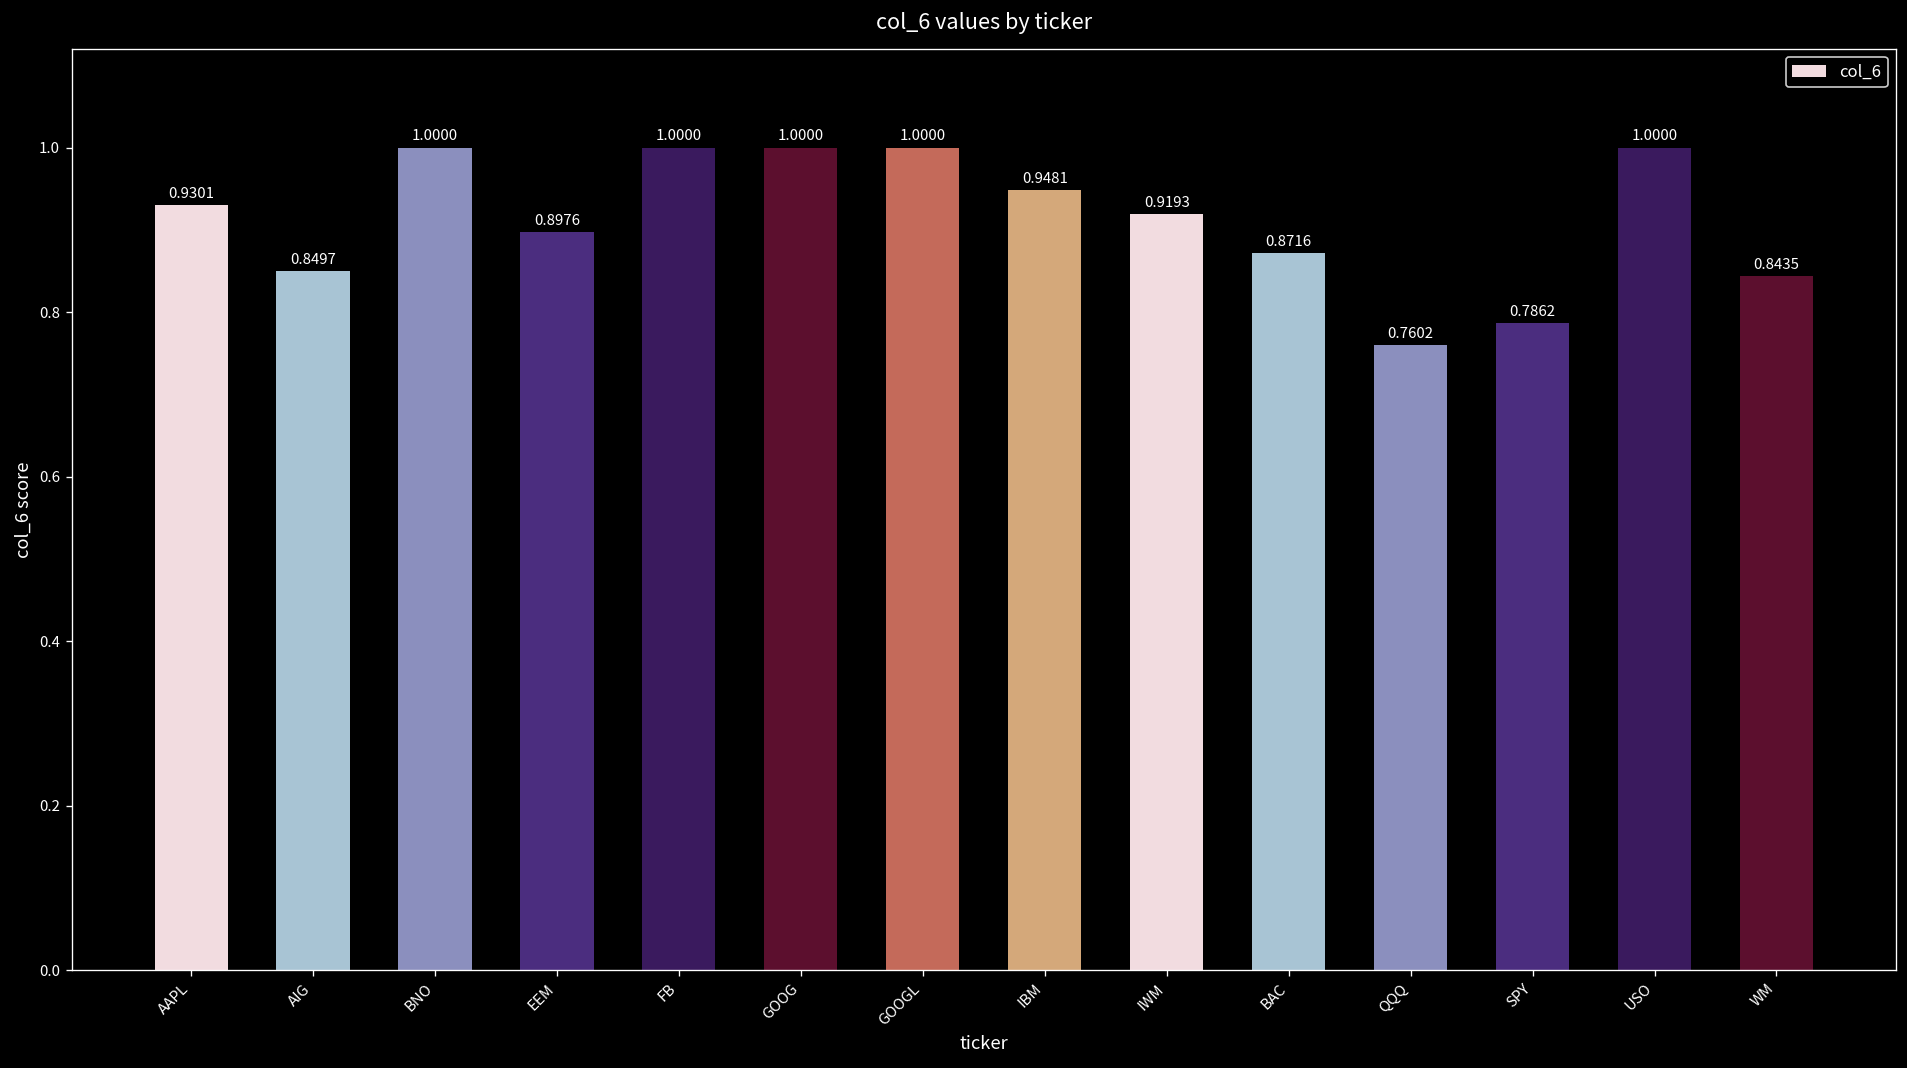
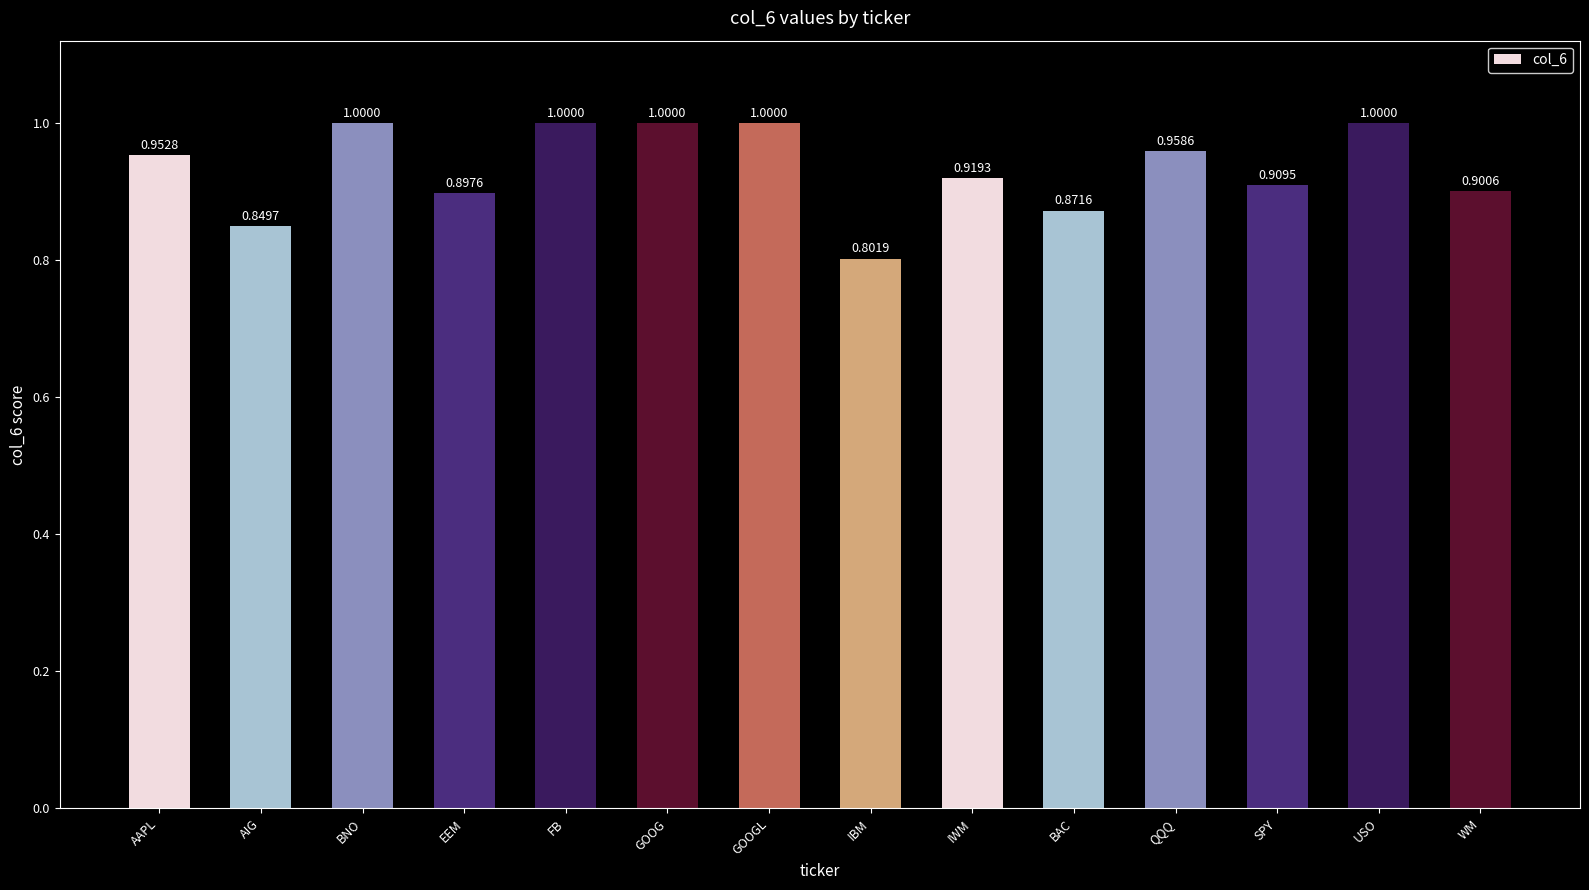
AAPL: 0.9301 -> 0.9528
IBM: 0.9481 -> 0.8019
QQQ: 0.7602 -> 0.9586
SPY: 0.7862 -> 0.9095
WM: 0.8435 -> 0.9006
